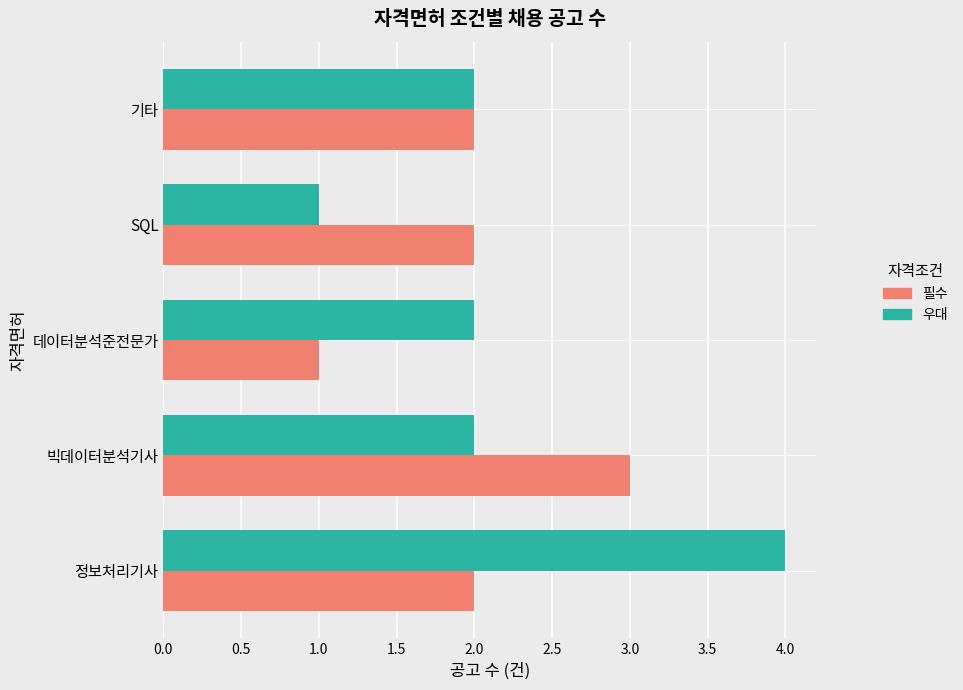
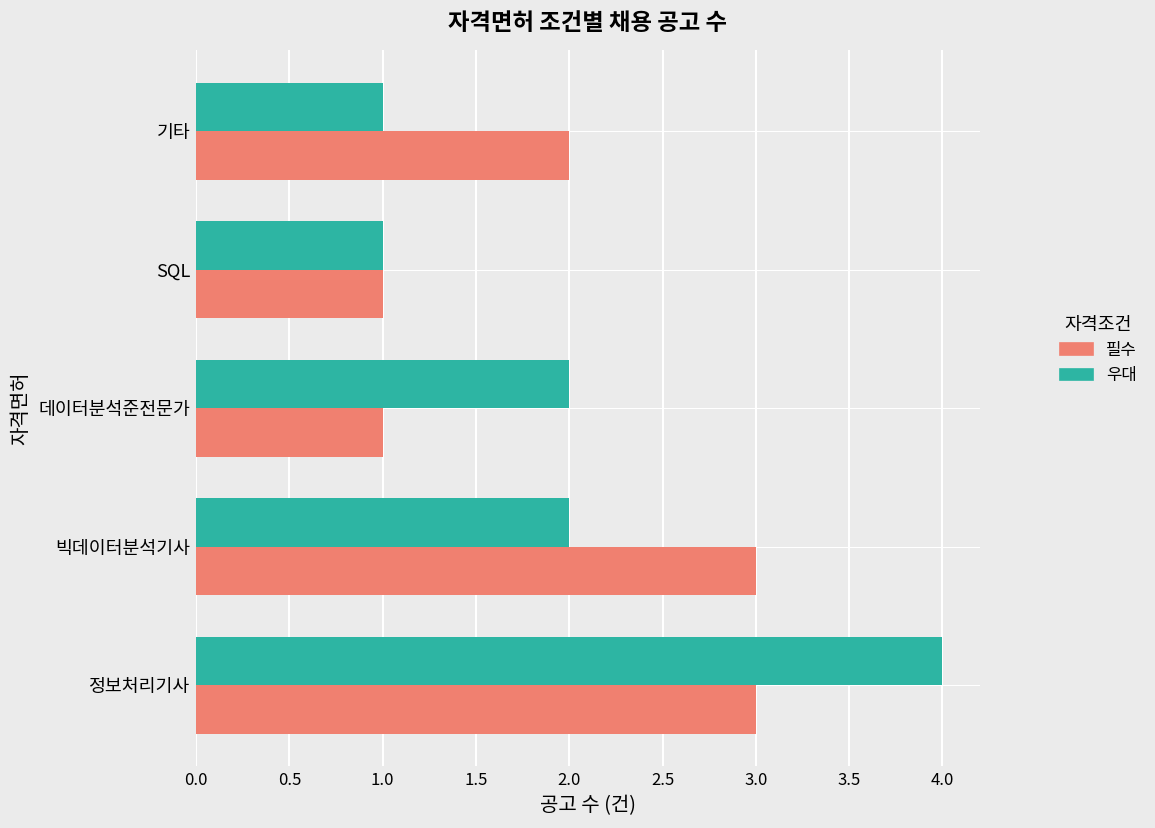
우대, 기타: 2 -> 1
필수, SQL: 2 -> 1
필수, 정보처리기사: 2 -> 3
